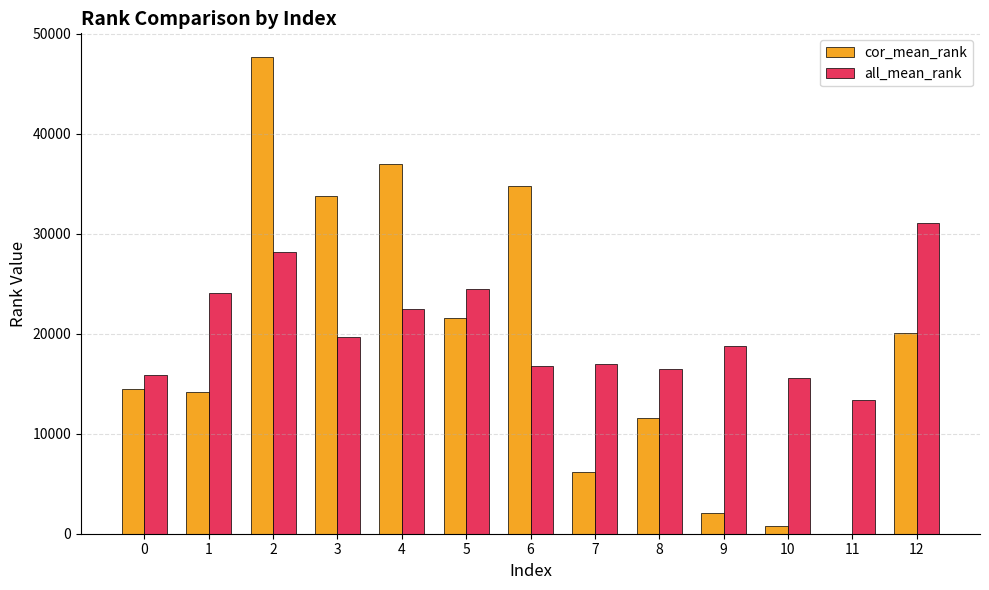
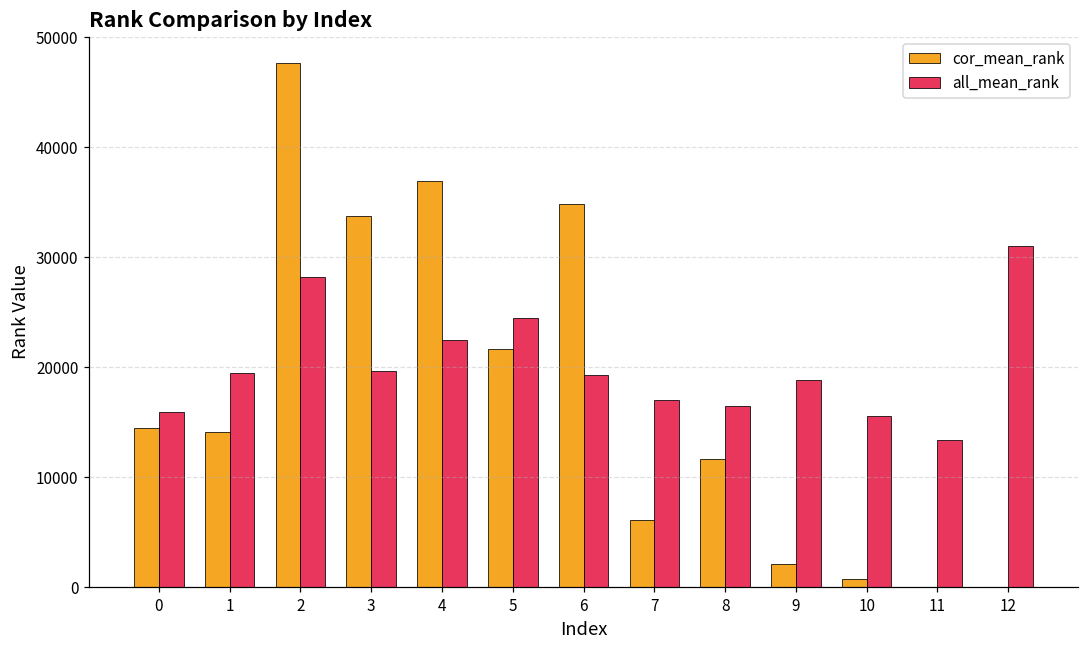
all_mean_rank, 1: 24100 -> 19500
all_mean_rank, 6: 16700 -> 19300
cor_mean_rank, 12: 20100 -> 0
